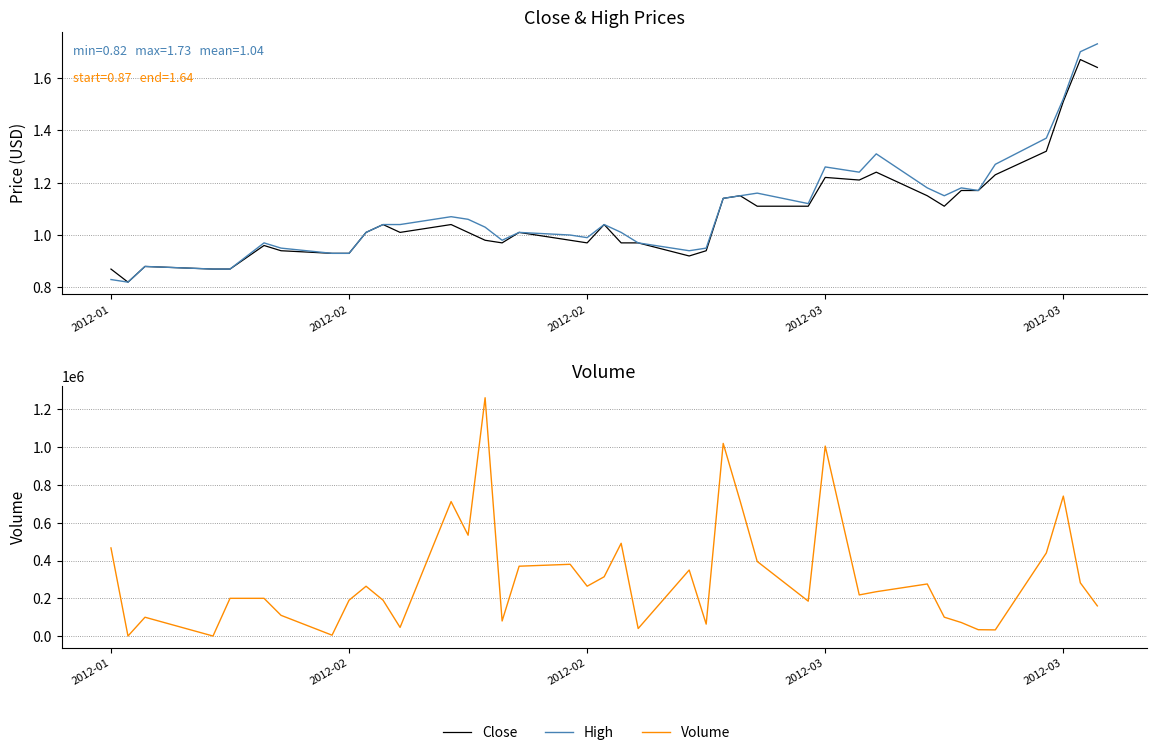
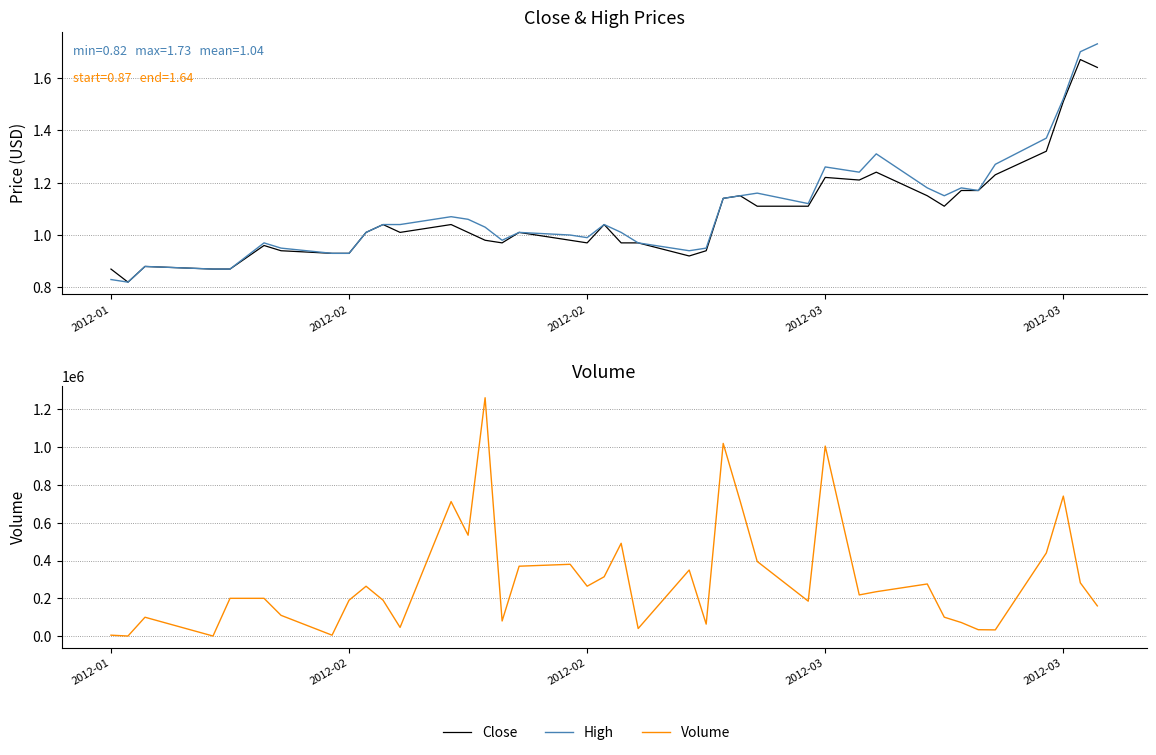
Volume, 2012-01: 470000 -> 10000
